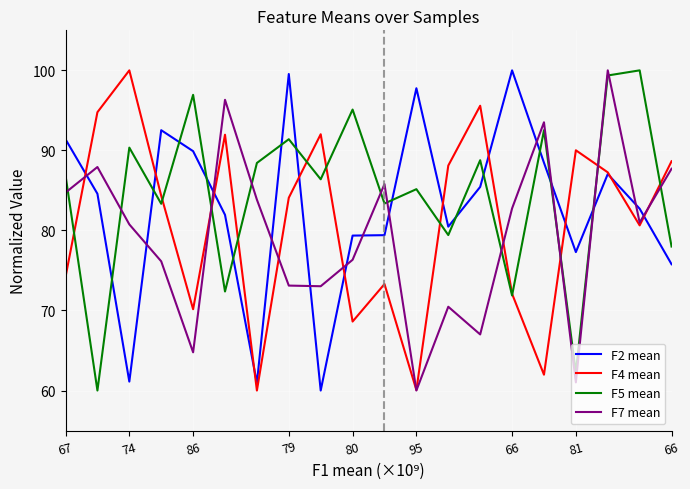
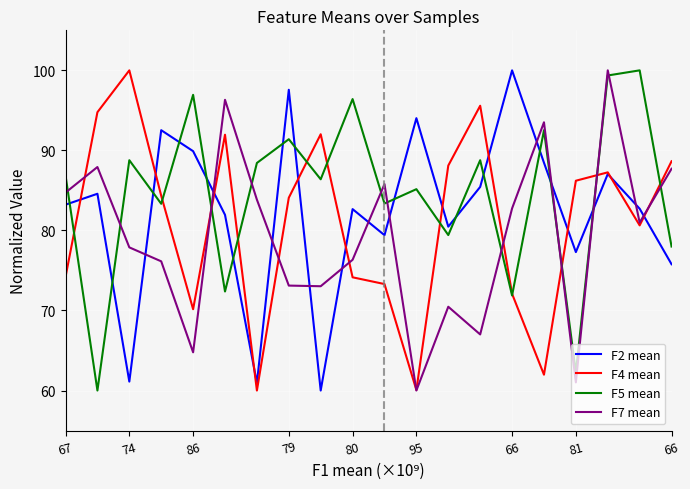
F2 mean, 67: 91 -> 83
F5 mean, 74: 90 -> 89
F7 mean, 74: 81 -> 78
F2 mean, 79: 100 -> 98
F2 mean, 80: 79 -> 83
F4 mean, 80: 69 -> 74
F5 mean, 80: 95 -> 96
F2 mean, 95: 98 -> 94
F4 mean, 81: 90 -> 86
